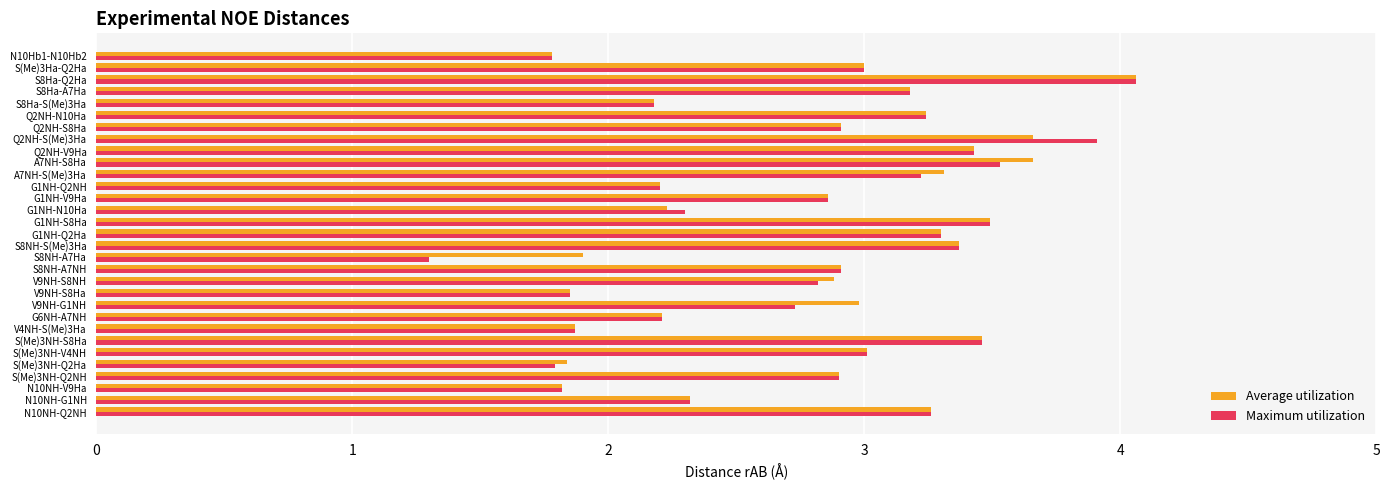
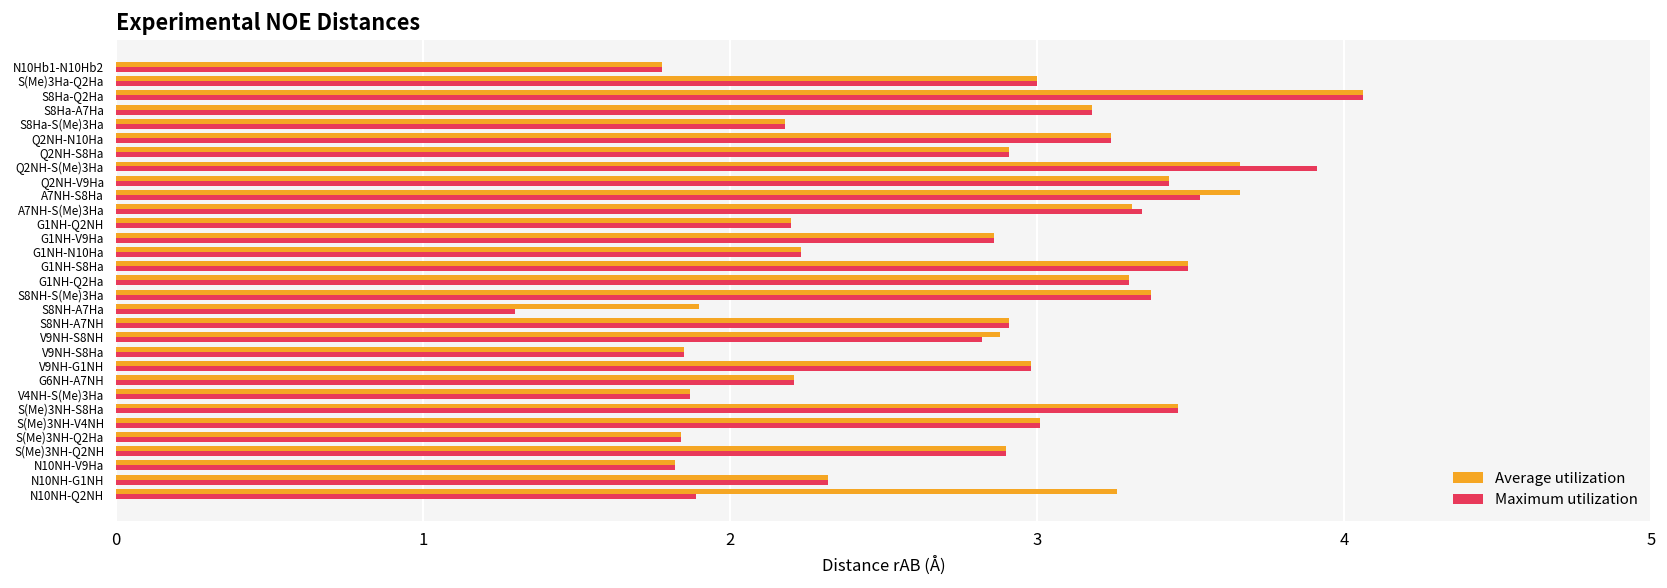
Maximum utilization, A7NH-S(Me)3Ha: 3.22 -> 3.34
Maximum utilization, G1NH-N10Ha: 2.30 -> 2.23
Maximum utilization, V9NH-G1NH: 2.73 -> 2.98
Maximum utilization, S(Me)3NH-Q2Ha: 1.79 -> 1.84
Maximum utilization, N10NH-Q2NH: 3.26 -> 1.89
